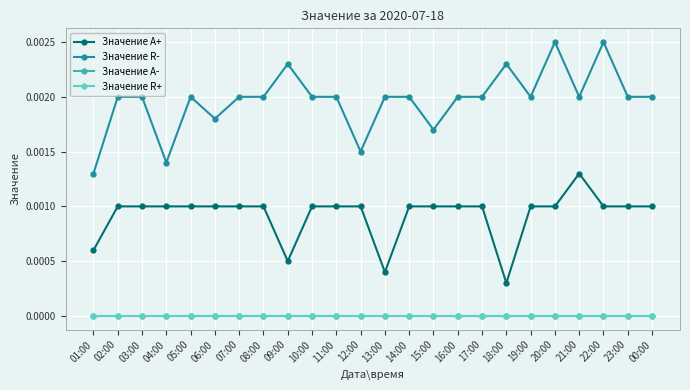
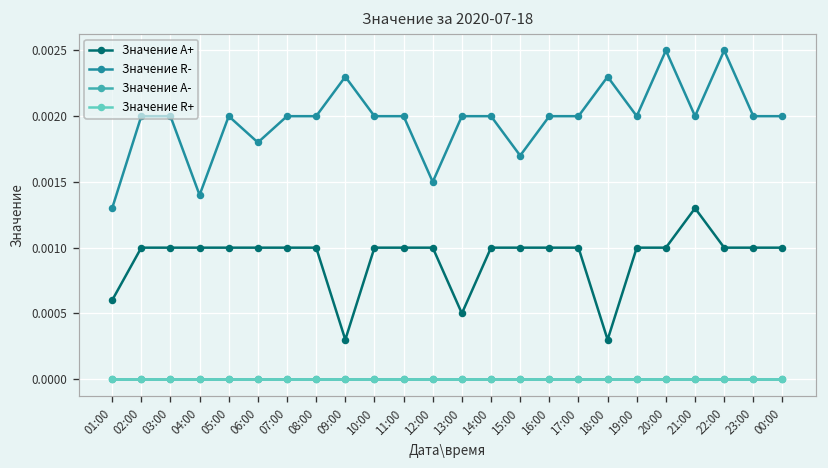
Значение A+, 09:00: 0.0005 -> 0.0003
Значение A+, 13:00: 0.0004 -> 0.0005
